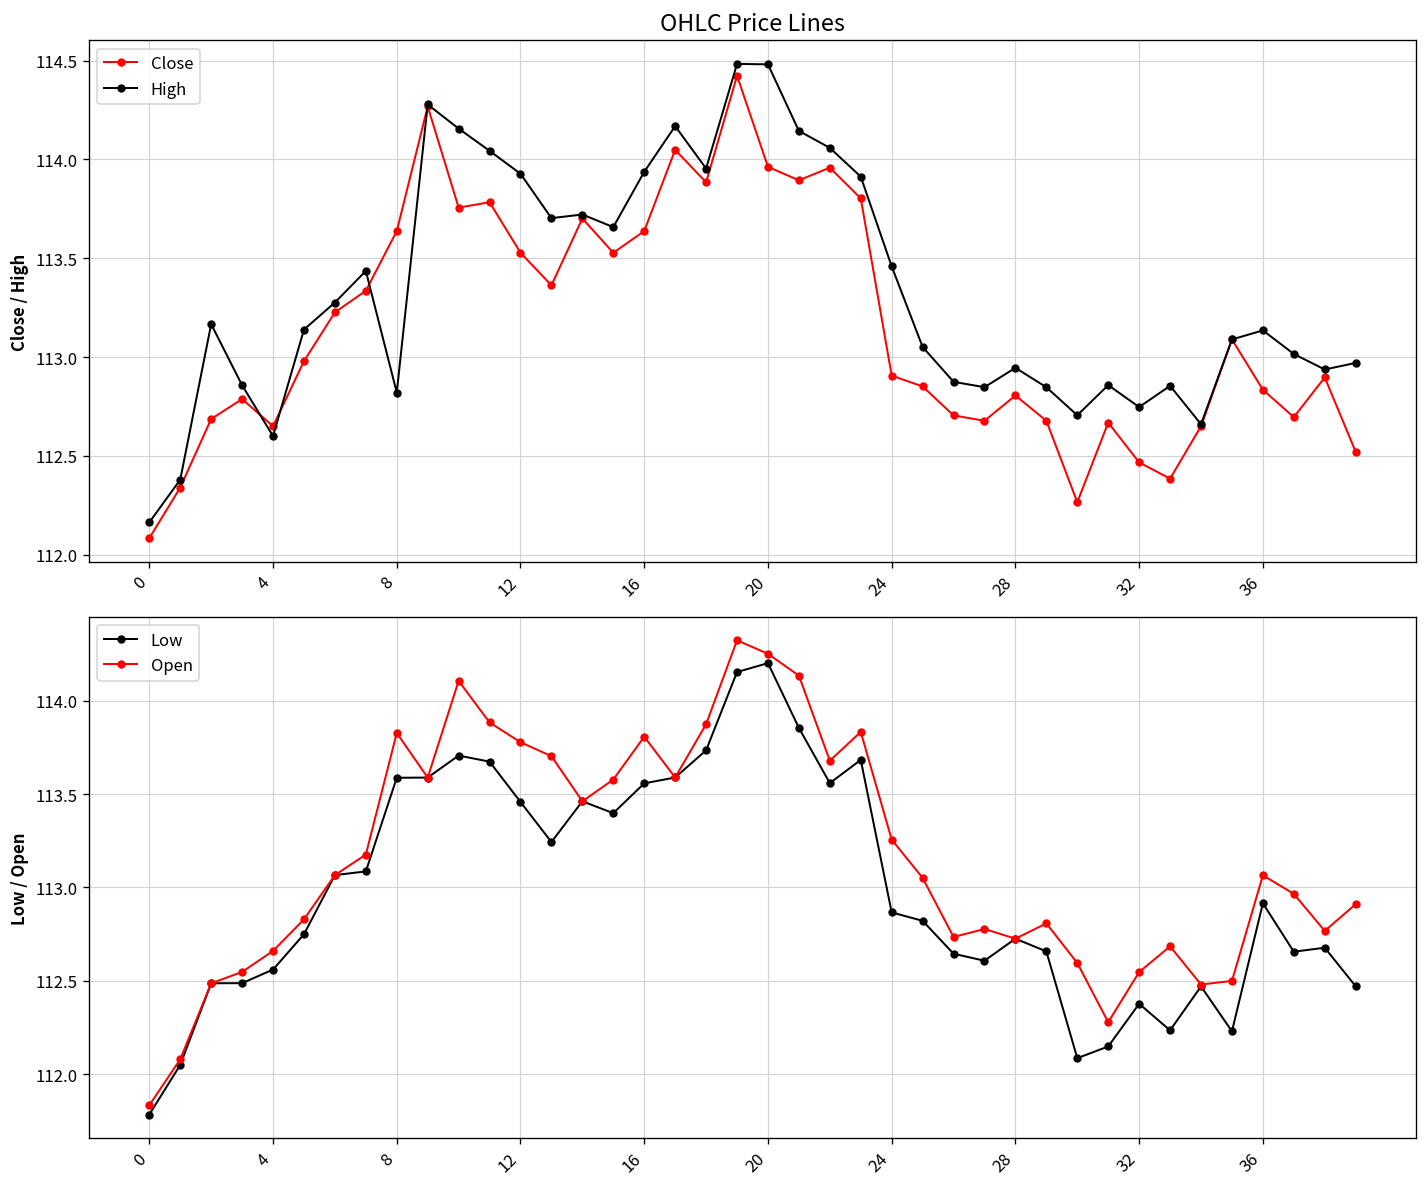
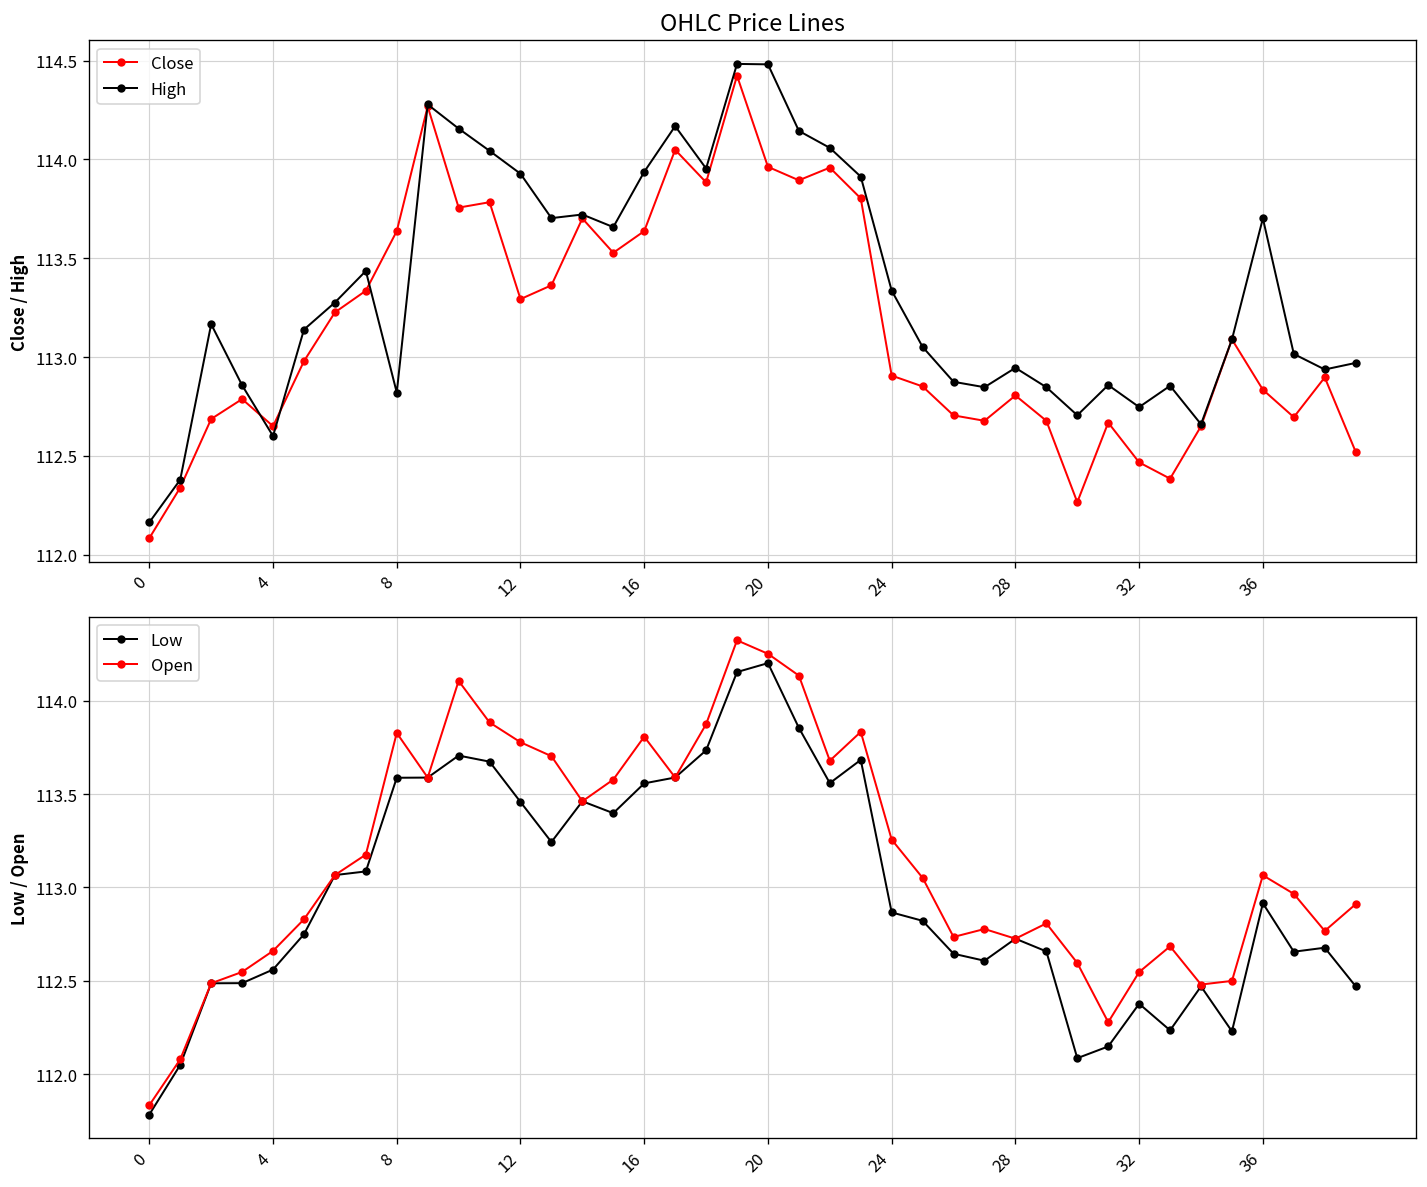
OHLC Price Lines, Close, 12: 113.53 -> 113.29
OHLC Price Lines, High, 24: 113.46 -> 113.34
OHLC Price Lines, High, 36: 113.13 -> 113.70
